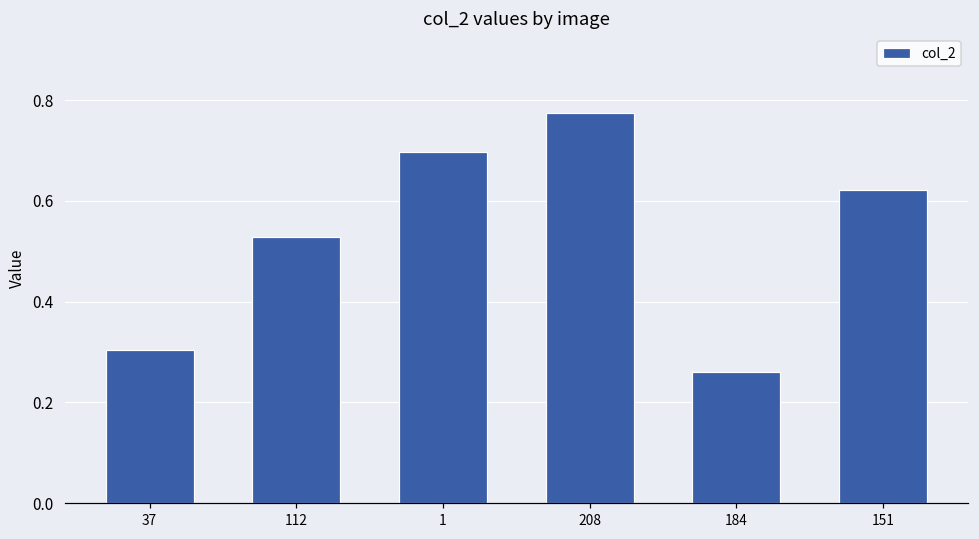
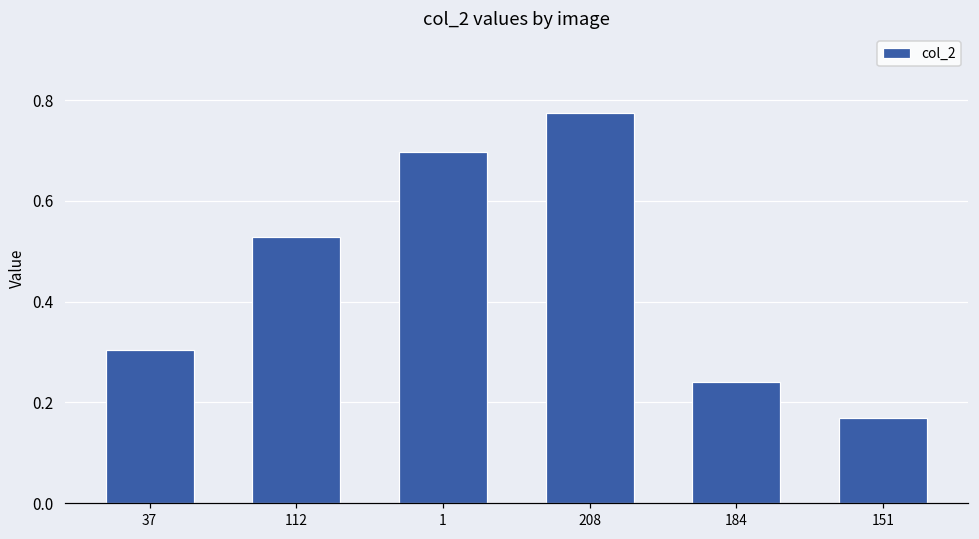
184: 0.26 -> 0.24
151: 0.62 -> 0.17
